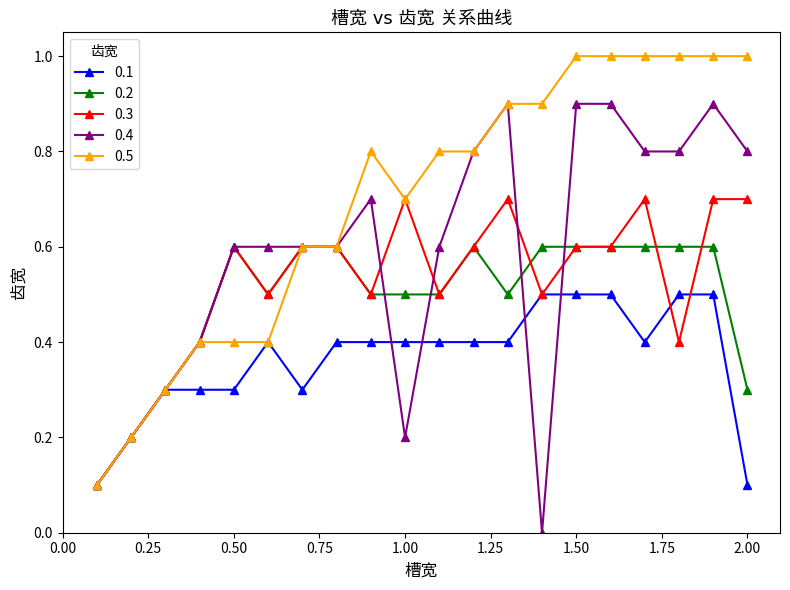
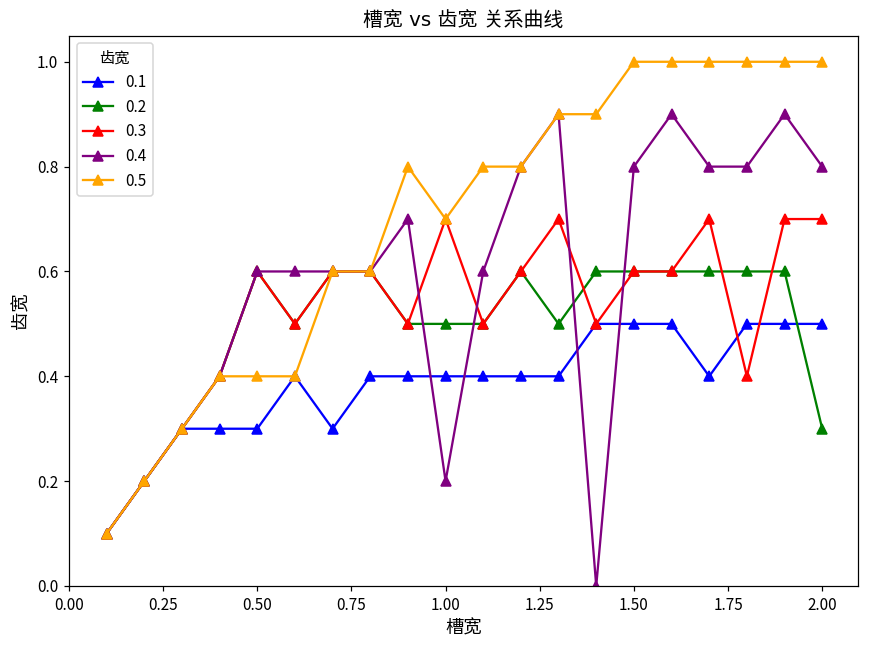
0.4, 1.50: 0.9 -> 0.8
0.1, 2.00: 0.1 -> 0.5
